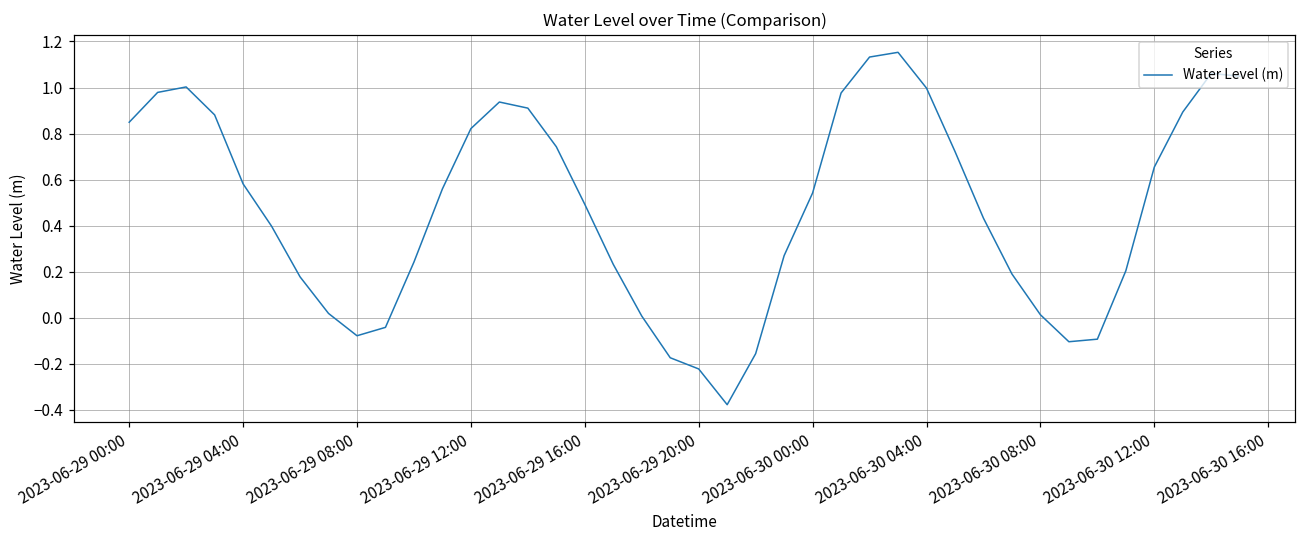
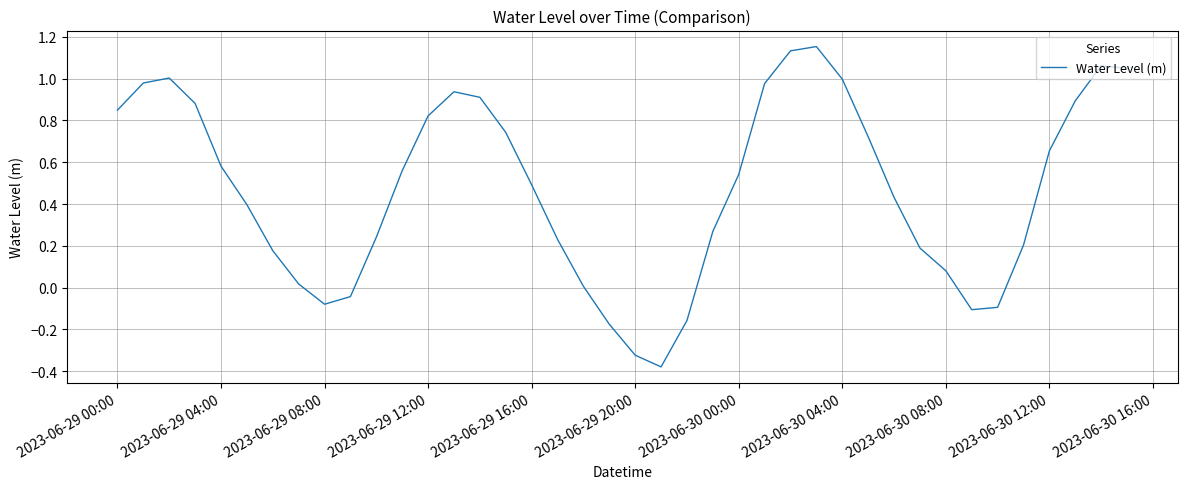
2023-06-29 20:00: -0.22 -> -0.32
2023-06-30 08:00: 0.01 -> 0.08
